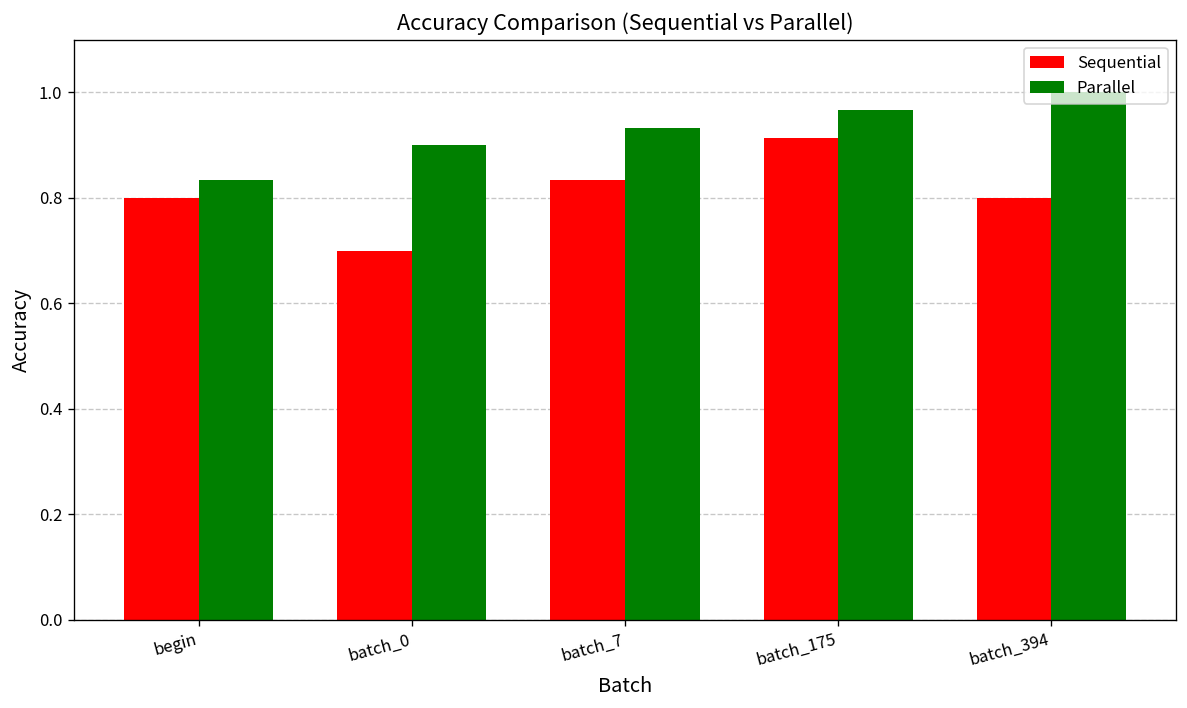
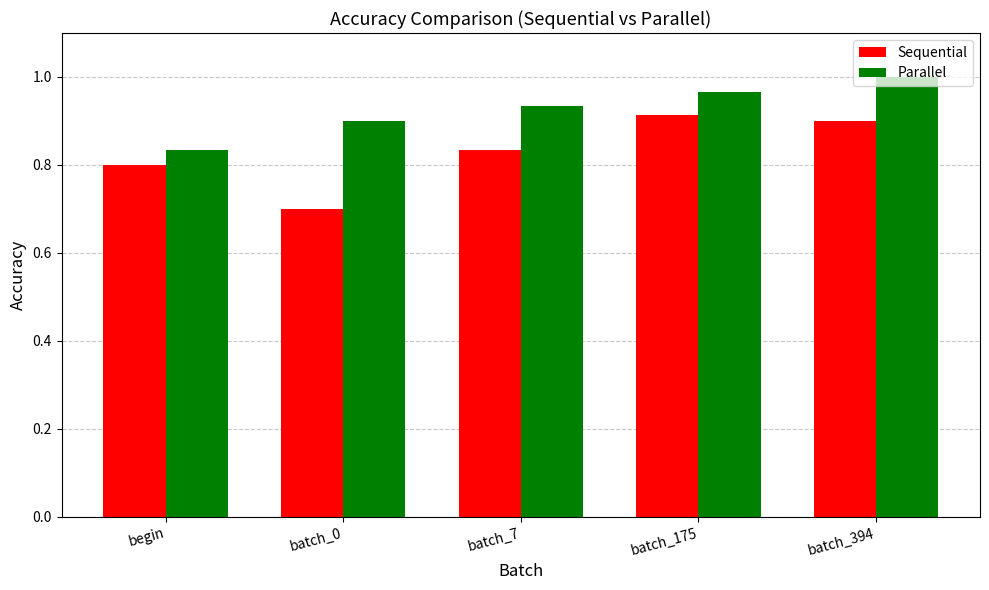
Sequential, batch_394: 0.8 -> 0.9
